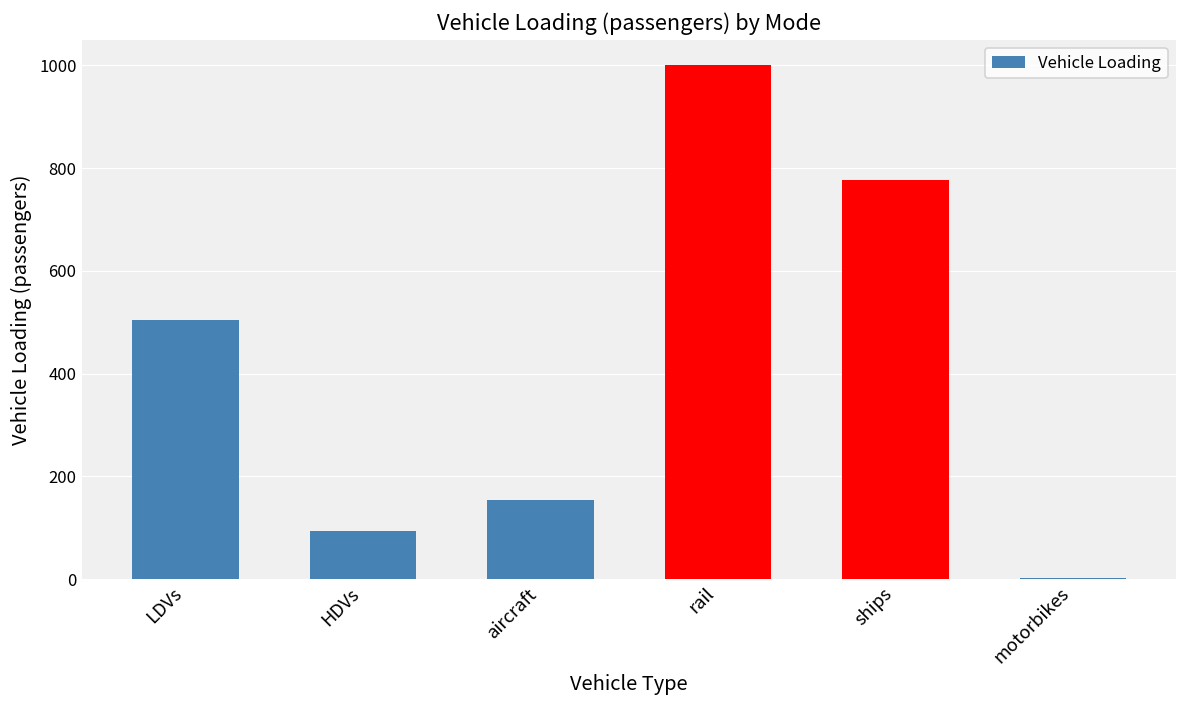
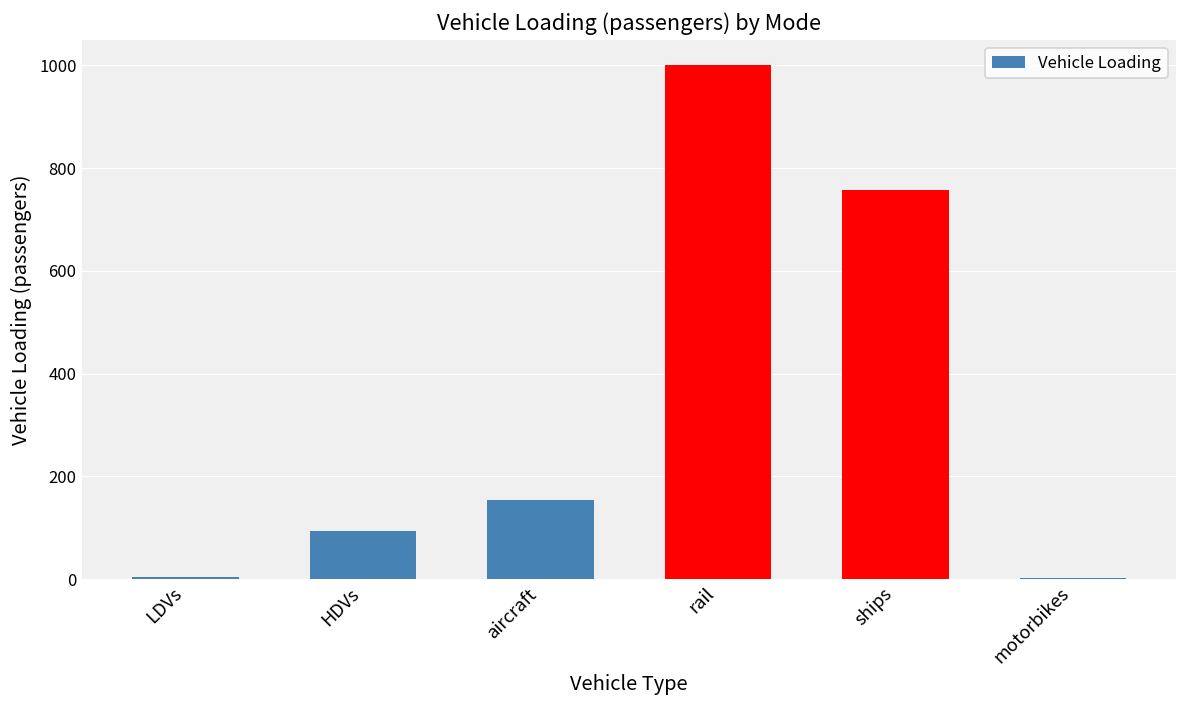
LDVs: 500 -> 0
ships: 780 -> 760
